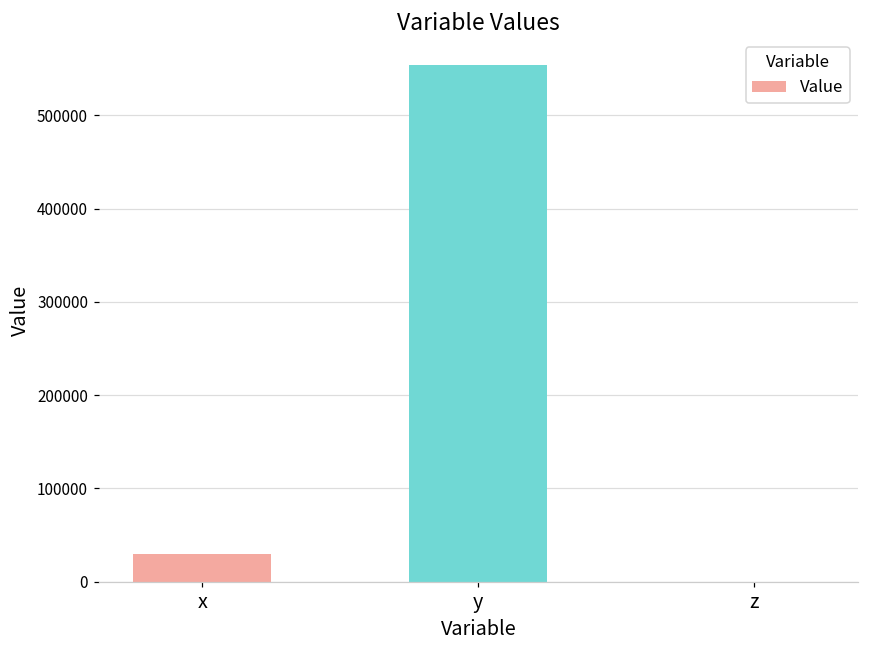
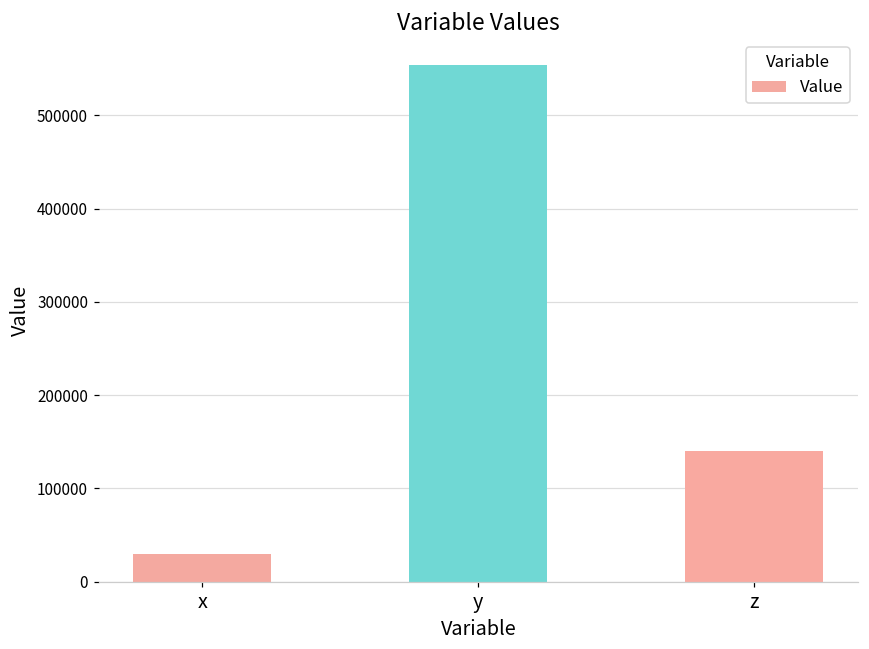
z: 0 -> 140000
